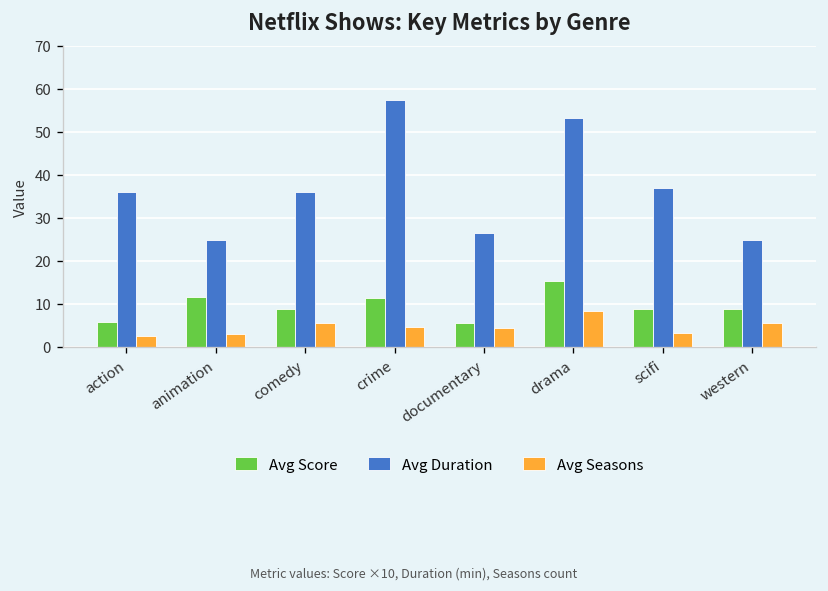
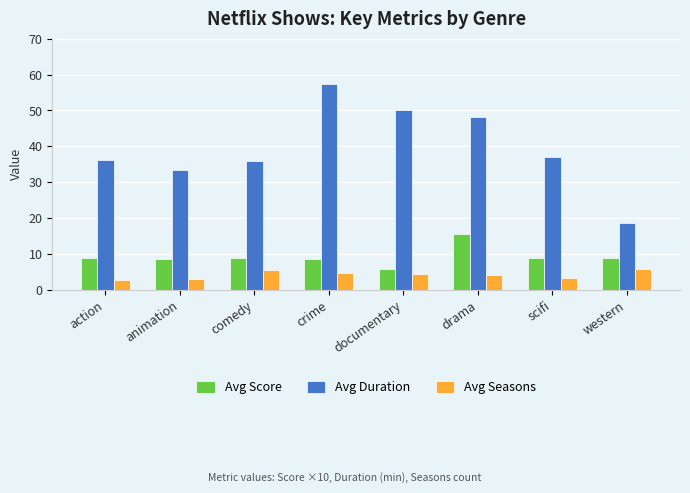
Avg Score, action: 6 -> 9
Avg Score, animation: 12 -> 9
Avg Duration, animation: 25 -> 33
Avg Score, crime: 11 -> 9
Avg Duration, documentary: 27 -> 50
Avg Duration, drama: 53 -> 48
Avg Seasons, drama: 9 -> 4
Avg Duration, western: 25 -> 19
